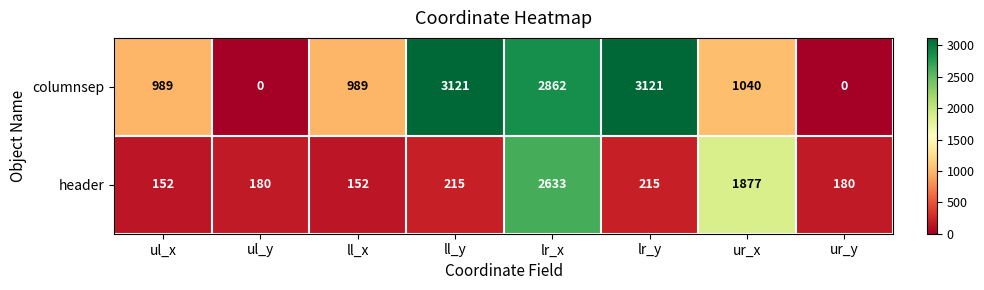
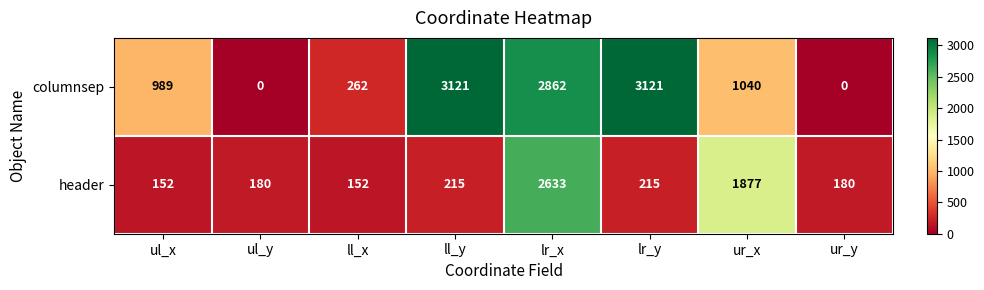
columnsep, ll_x: 989 -> 262
